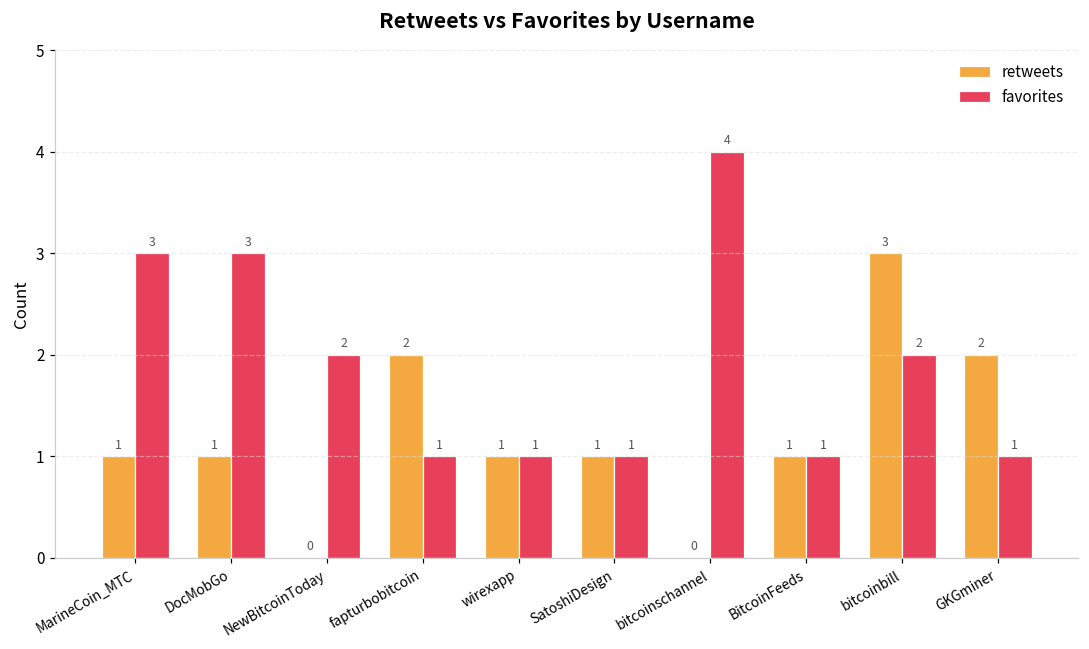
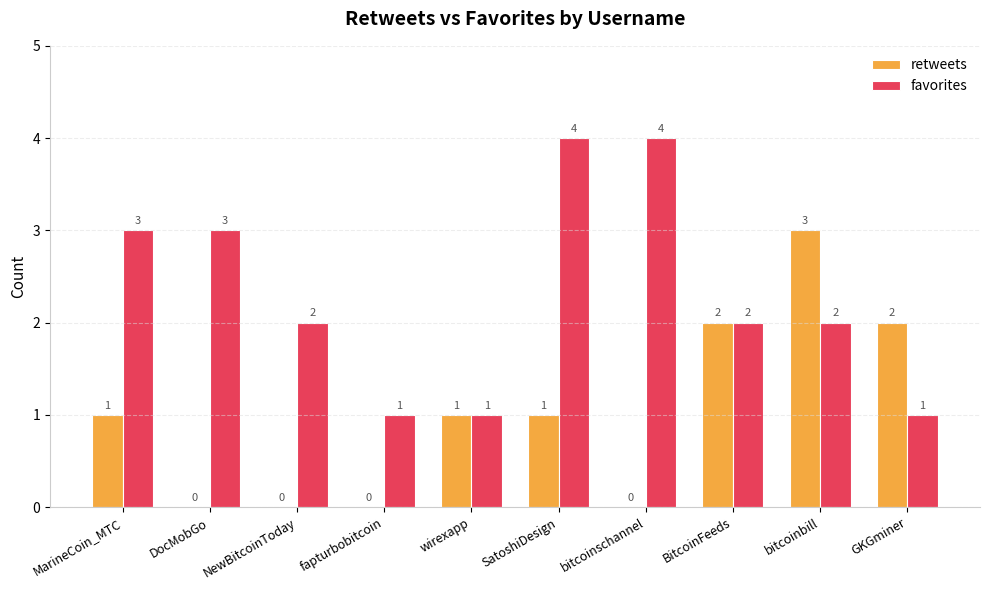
retweets, DocMobGo: 1 -> 0
retweets, fapturbobitcoin: 2 -> 0
favorites, SatoshiDesign: 1 -> 4
retweets, BitcoinFeeds: 1 -> 2
favorites, BitcoinFeeds: 1 -> 2
